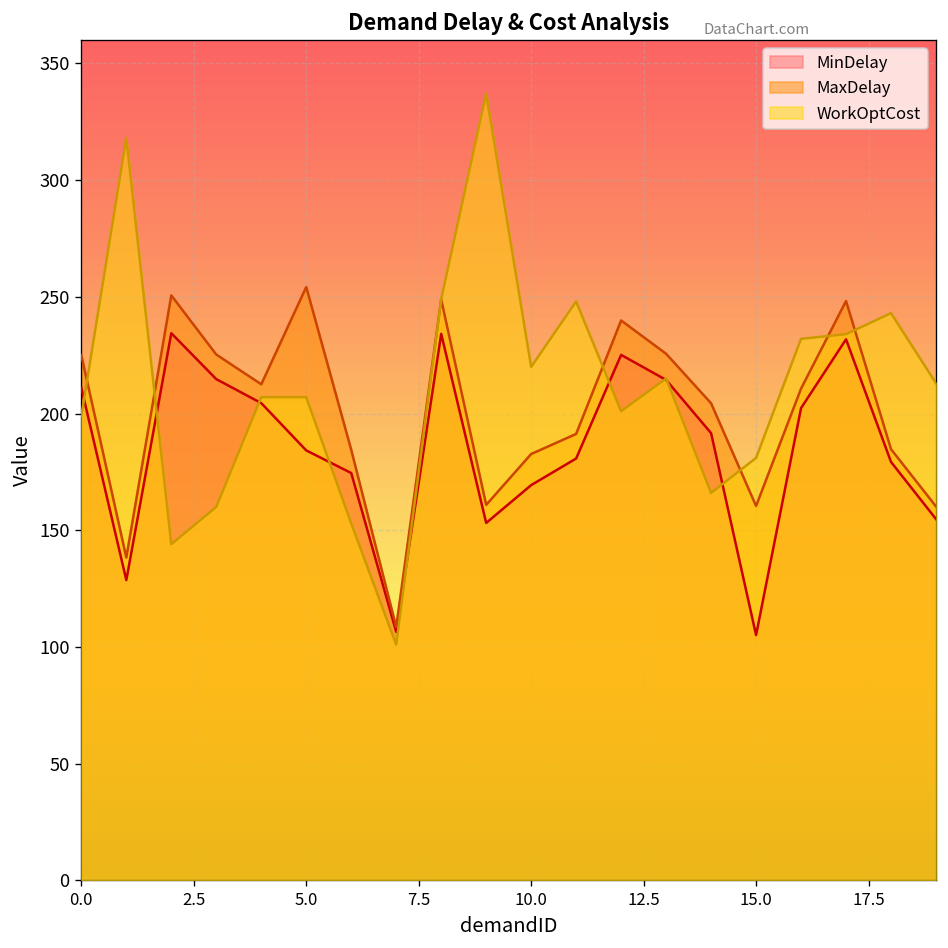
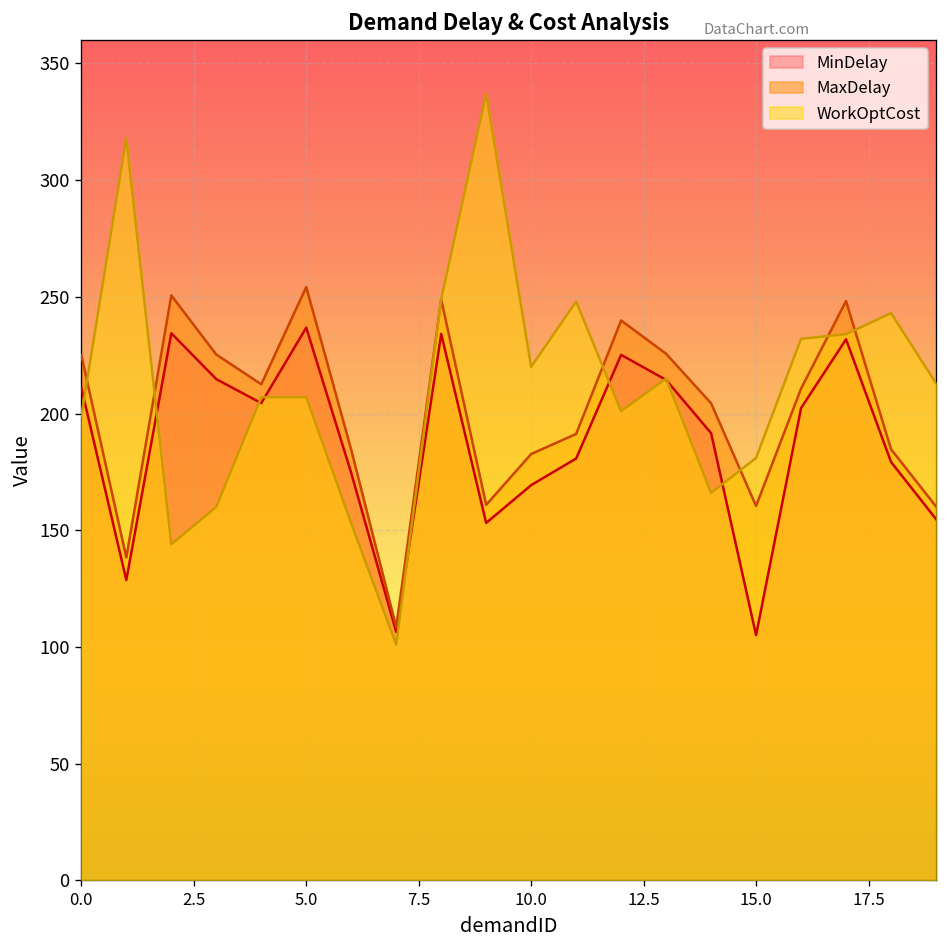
MinDelay, 5.0: 184 -> 237
